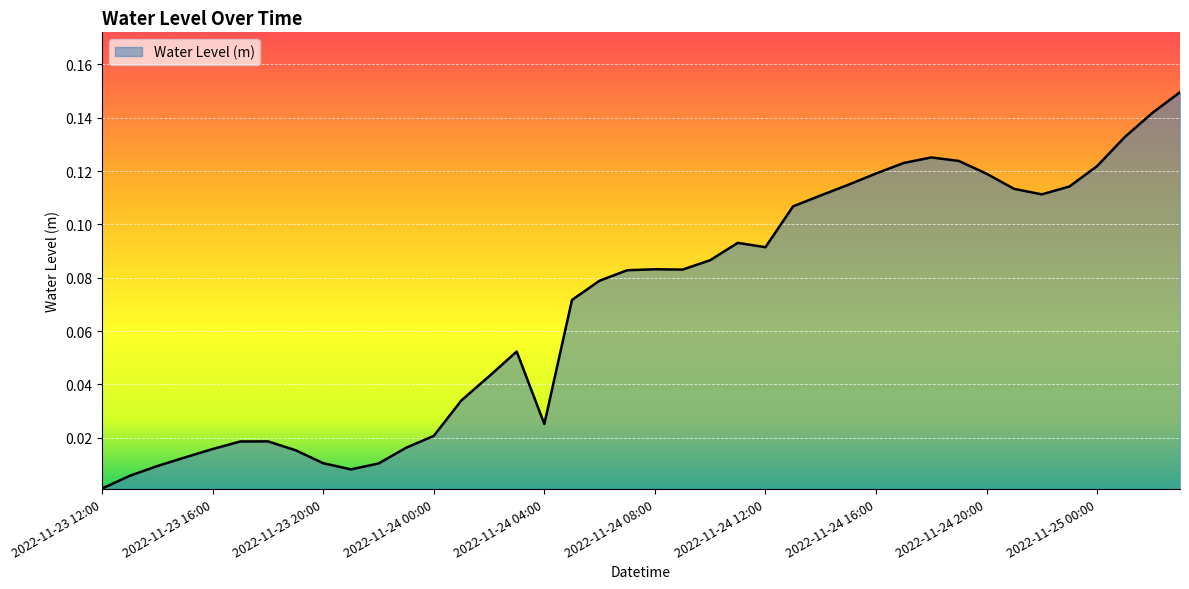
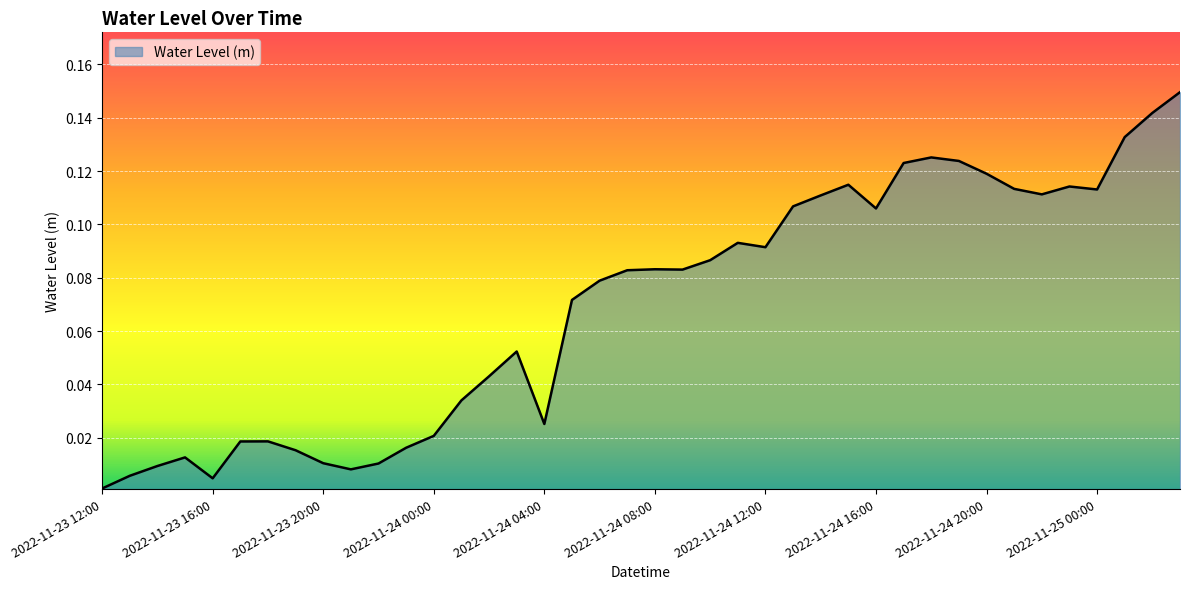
2022-11-23 16:00: 0.016 -> 0.005
2022-11-24 16:00: 0.119 -> 0.106
2022-11-25 00:00: 0.122 -> 0.113
